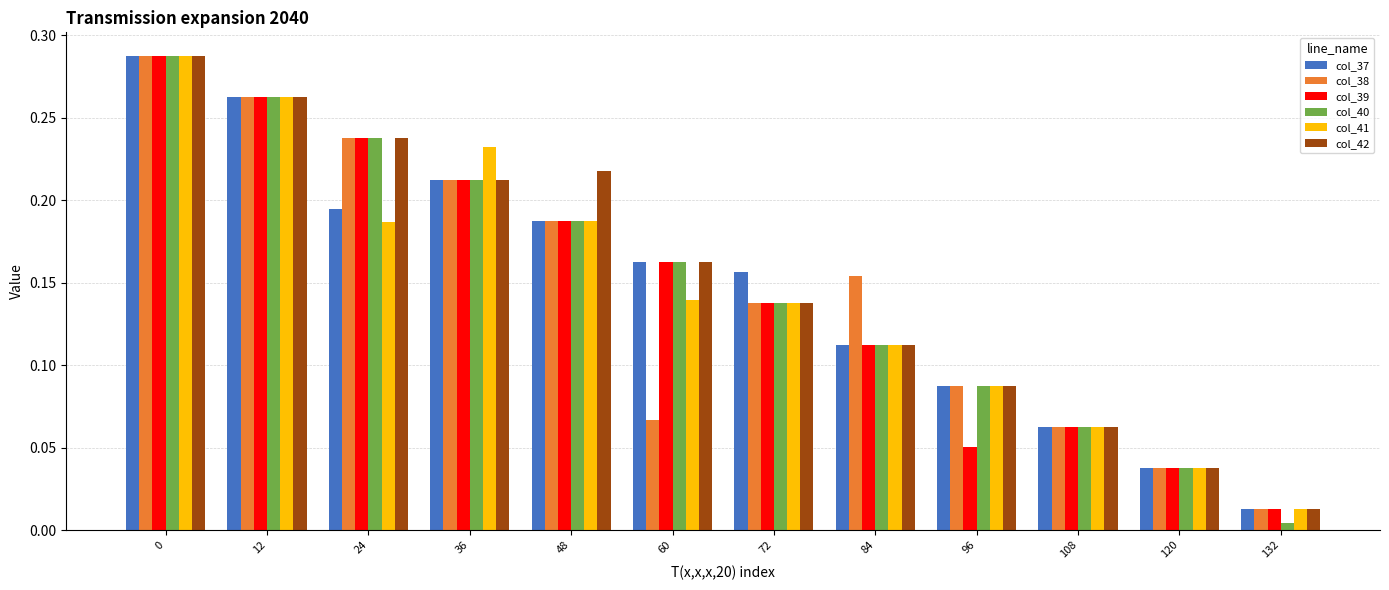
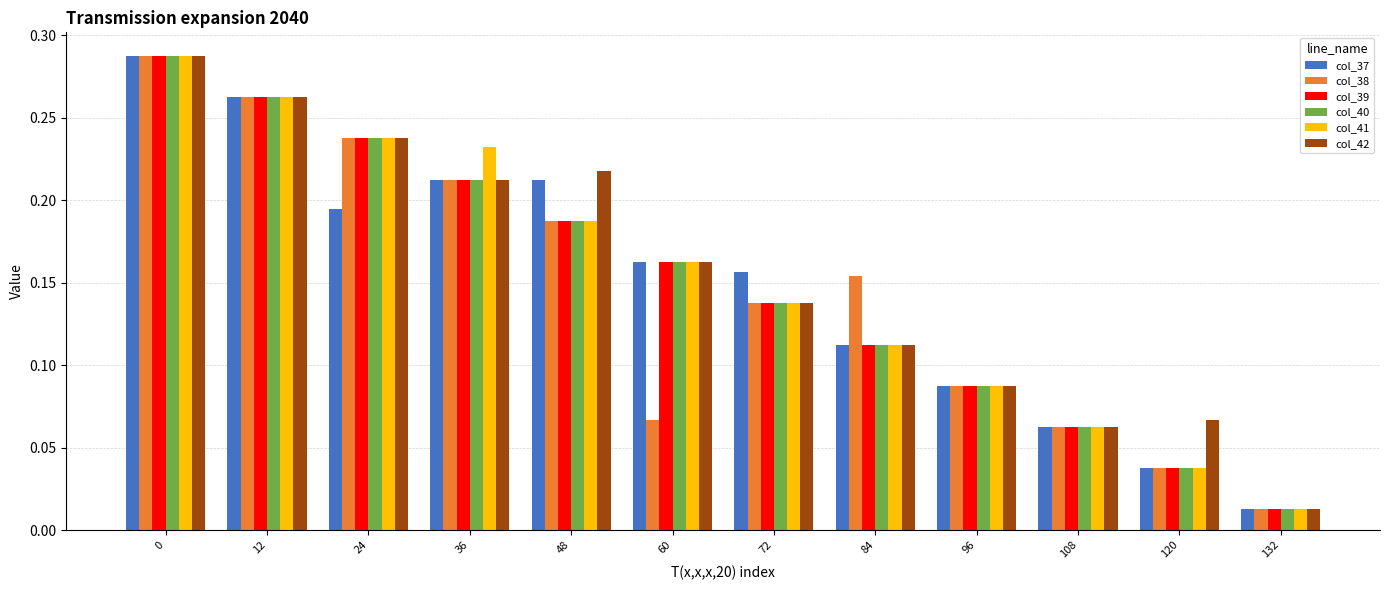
col_41, 24: 0.187 -> 0.237
col_37, 48: 0.187 -> 0.212
col_41, 60: 0.140 -> 0.162
col_39, 96: 0.051 -> 0.088
col_42, 120: 0.037 -> 0.067
col_40, 132: 0.005 -> 0.012
